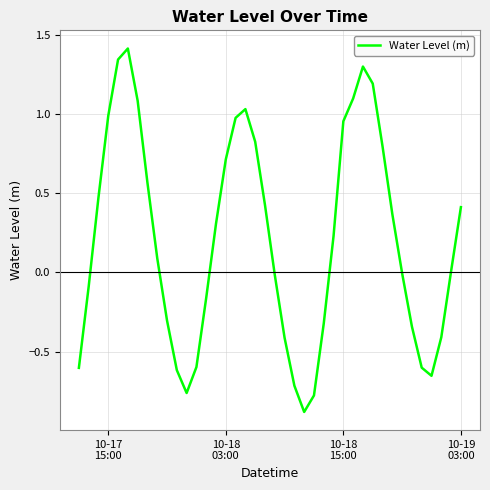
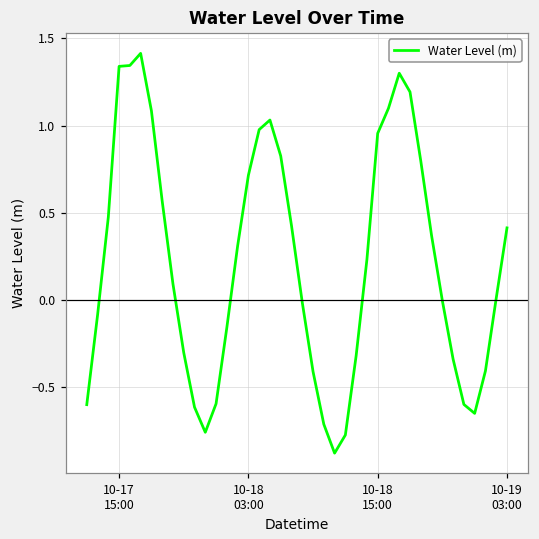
10-17 15:00: 0.99 -> 1.34
